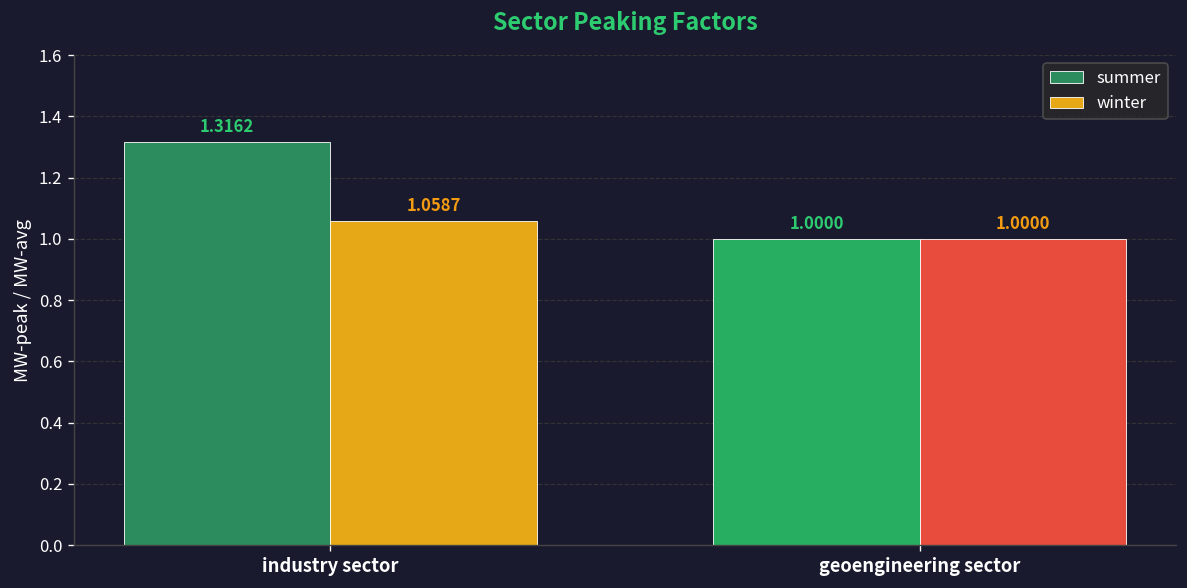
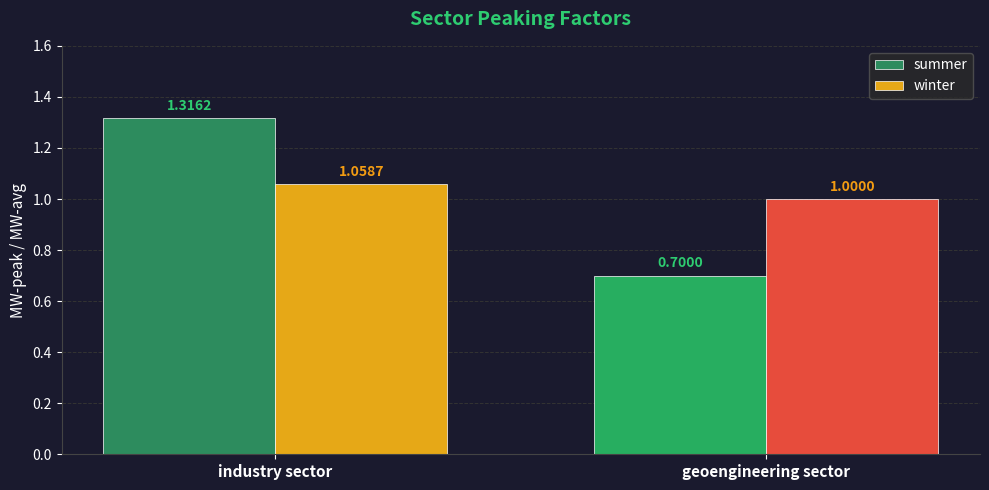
summer, geoengineering sector: 1.0000 -> 0.7000
